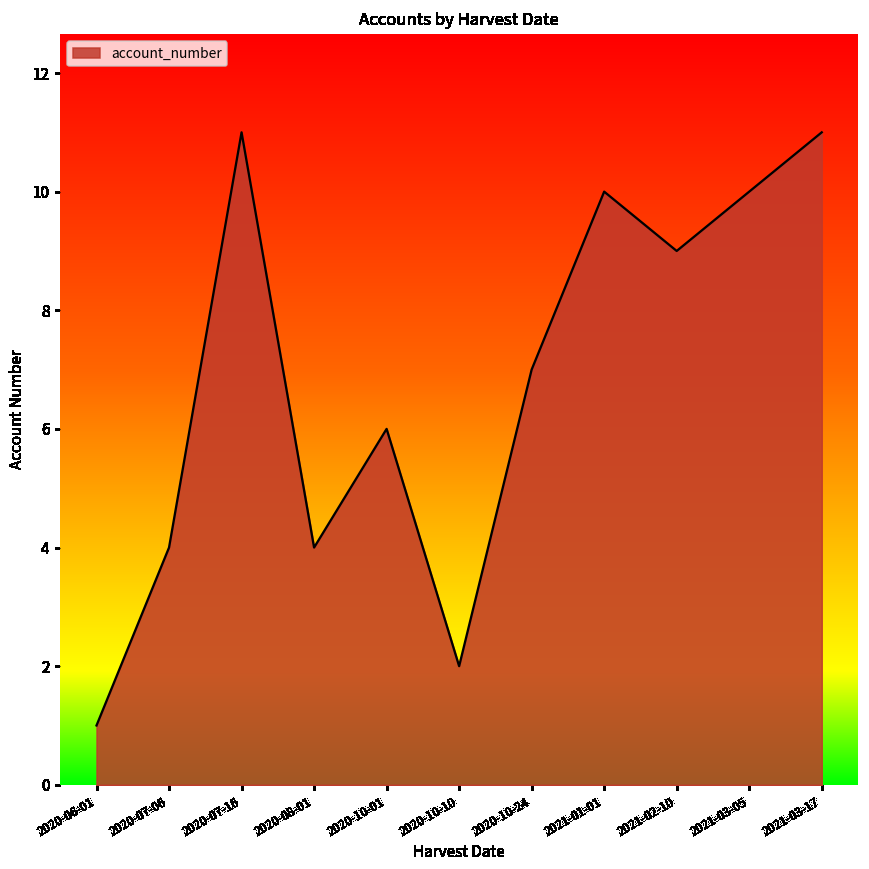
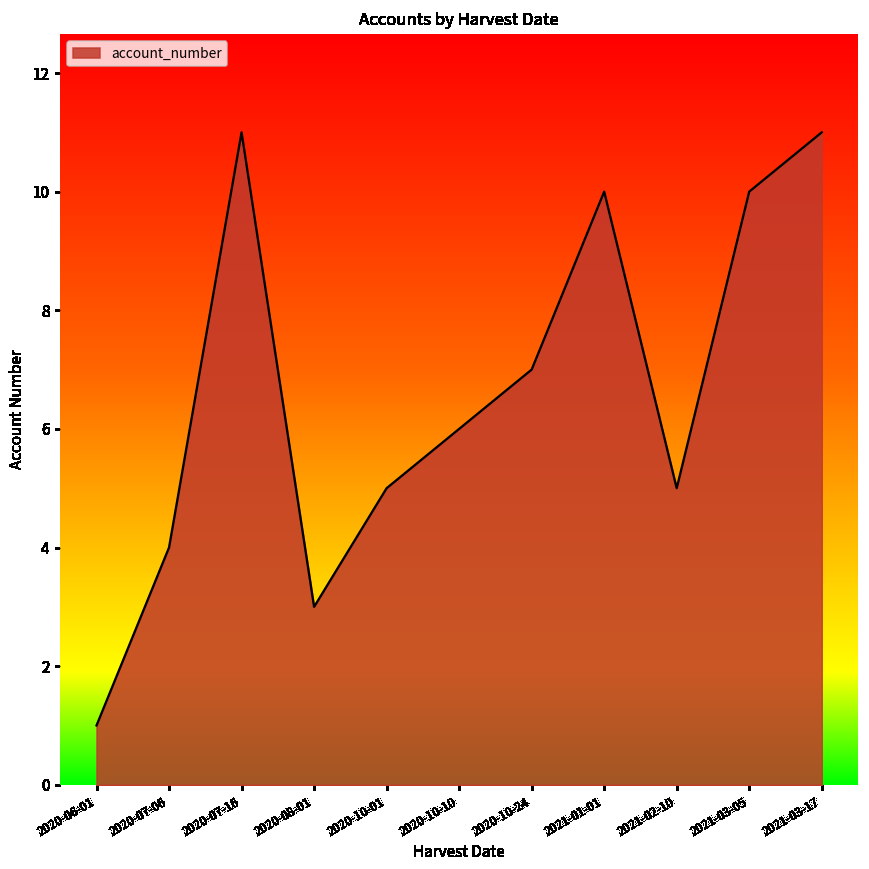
2020-08-01: 4 -> 3
2020-10-01: 6 -> 5
2020-10-10: 2 -> 6
2021-02-10: 9 -> 5
